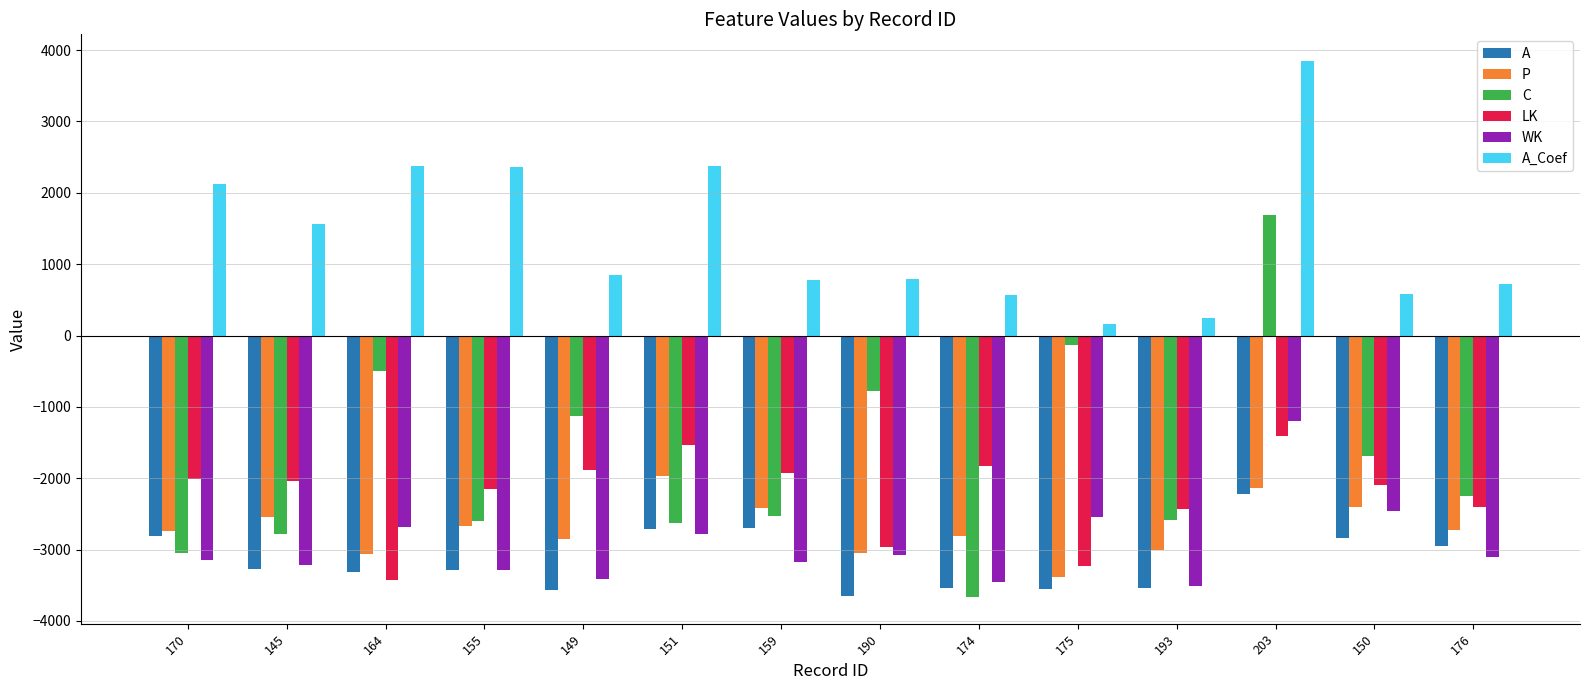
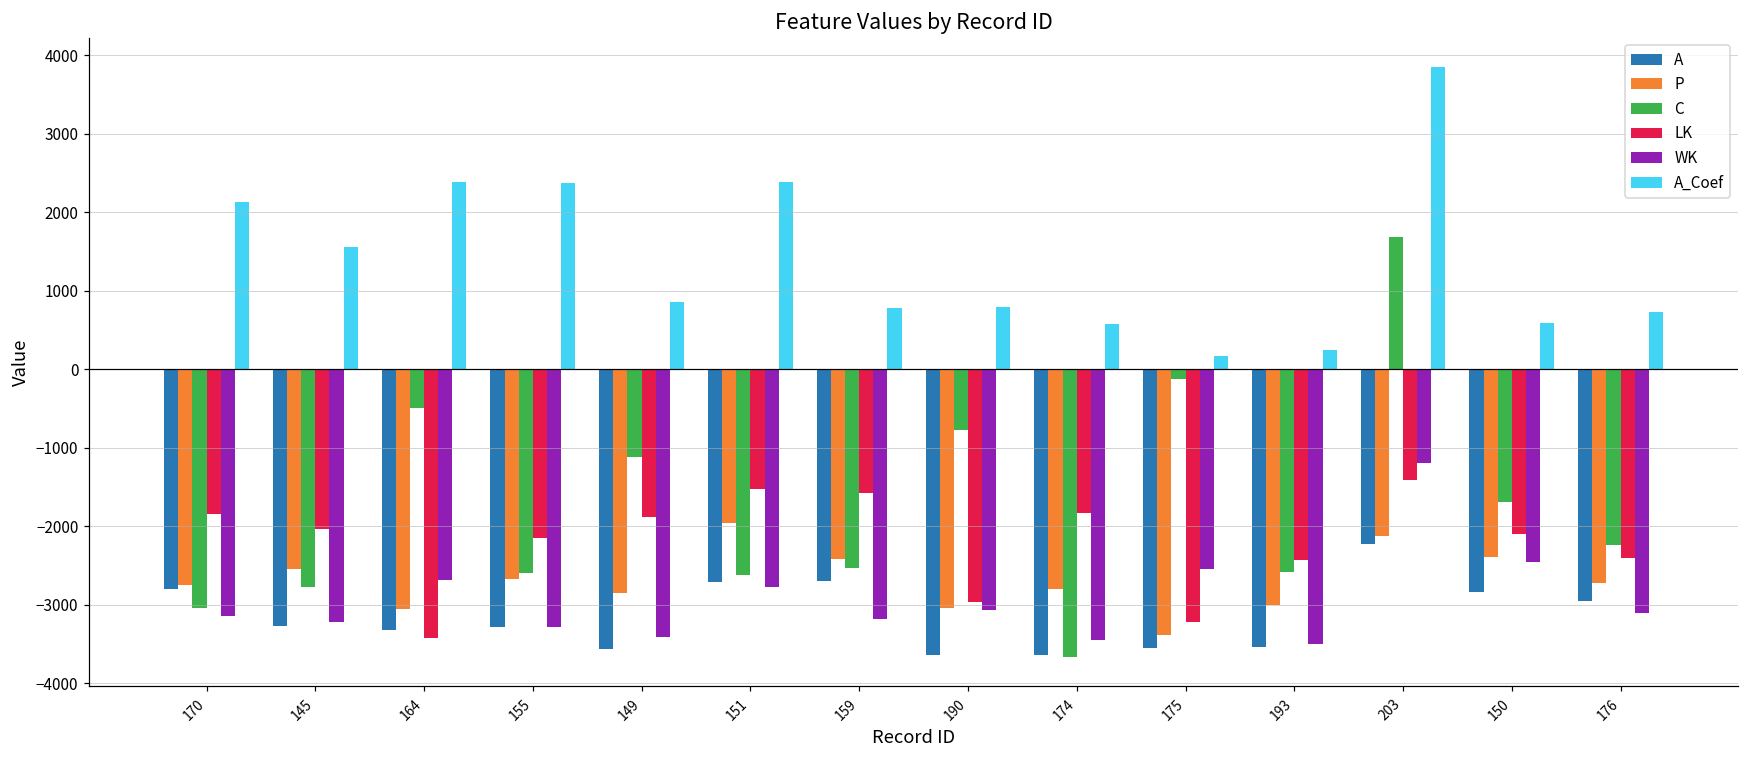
LK, 170: -2000 -> -1800
LK, 159: -1900 -> -1600
A, 174: -3500 -> -3600
